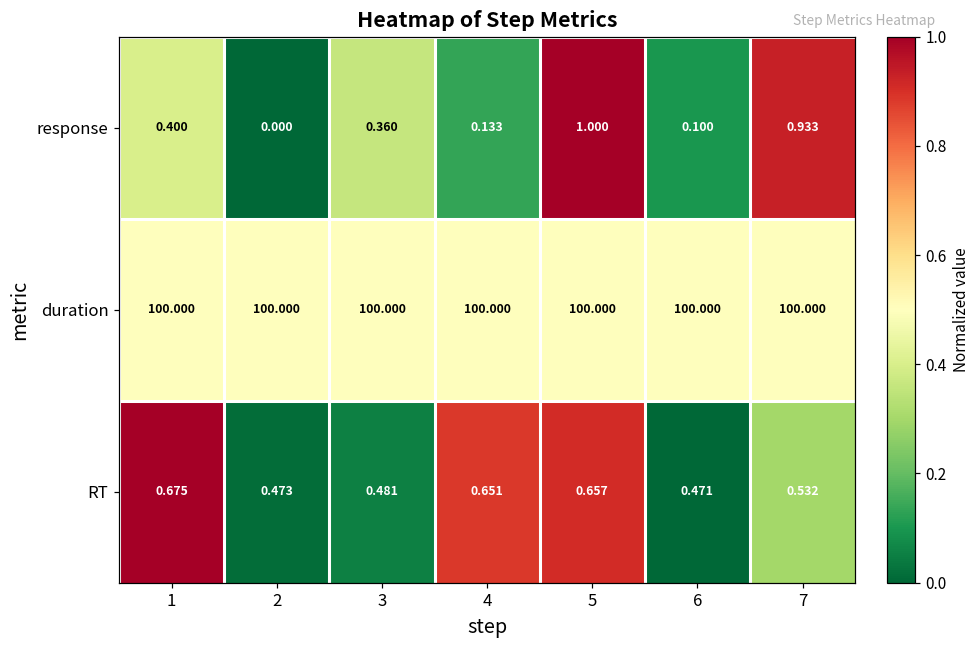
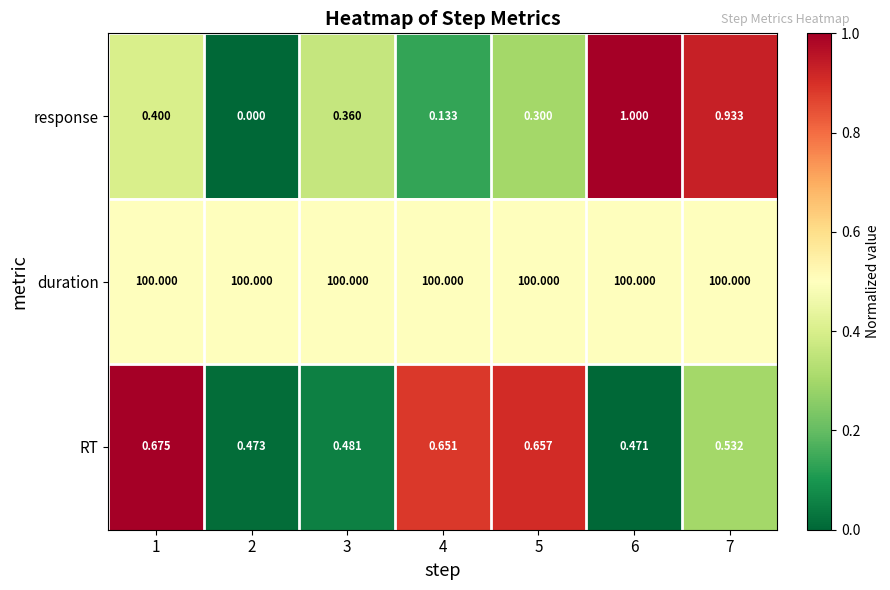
response, 5: 1.000 -> 0.300
response, 6: 0.100 -> 1.000
